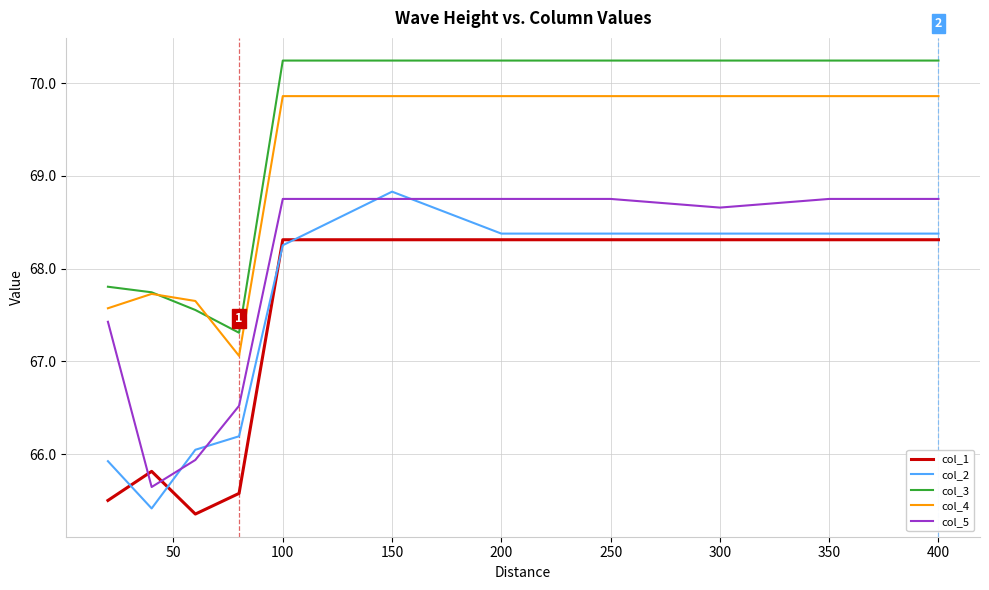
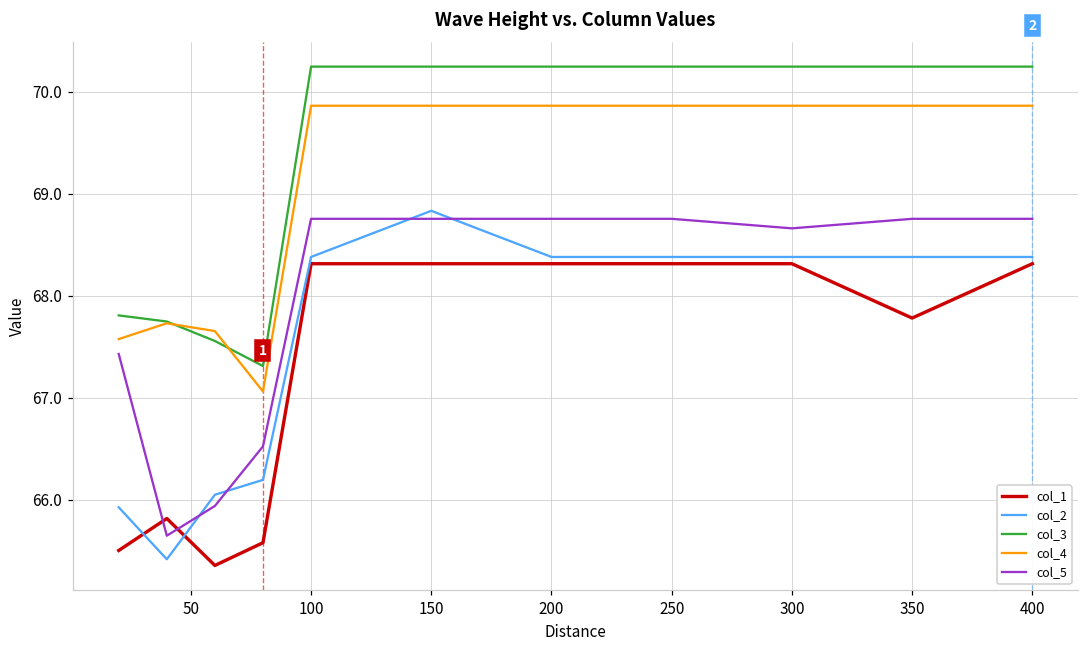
col_2, 100: 68.3 -> 68.4
col_1, 350: 68.3 -> 67.8
